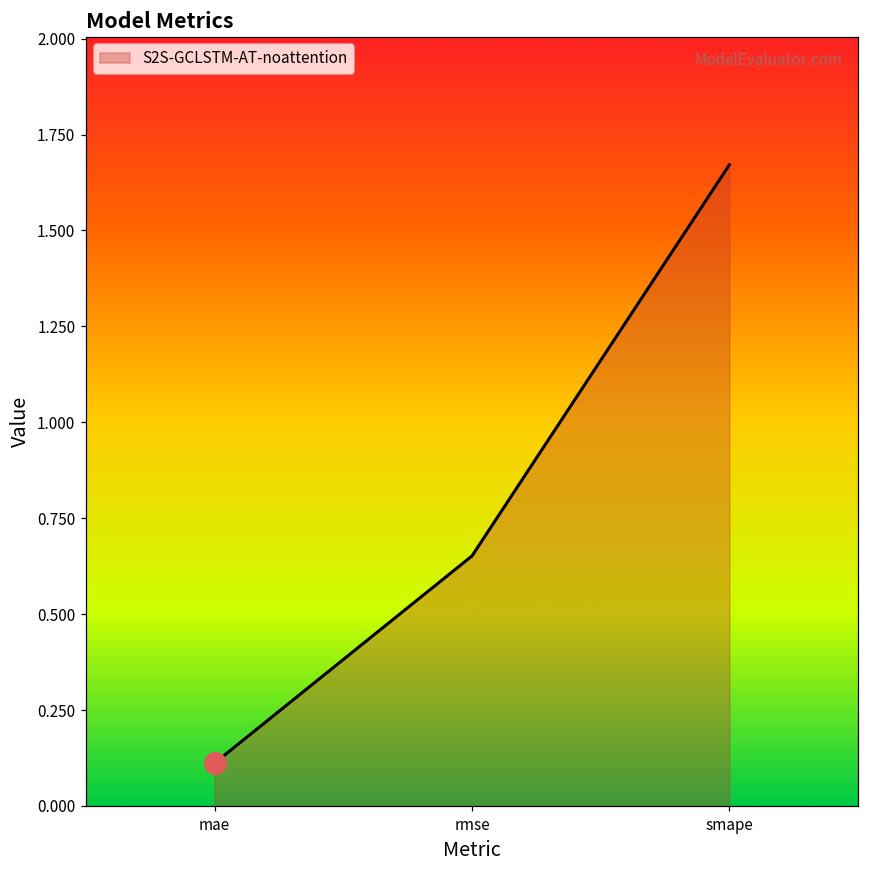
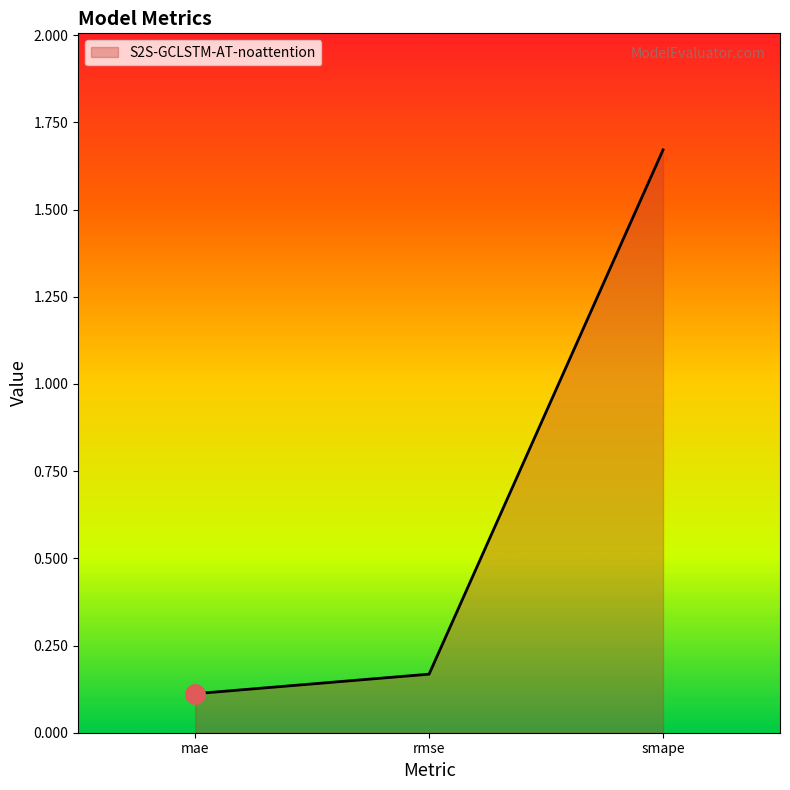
S2S-GCLSTM-AT-noattention, rmse: 0.65 -> 0.17
